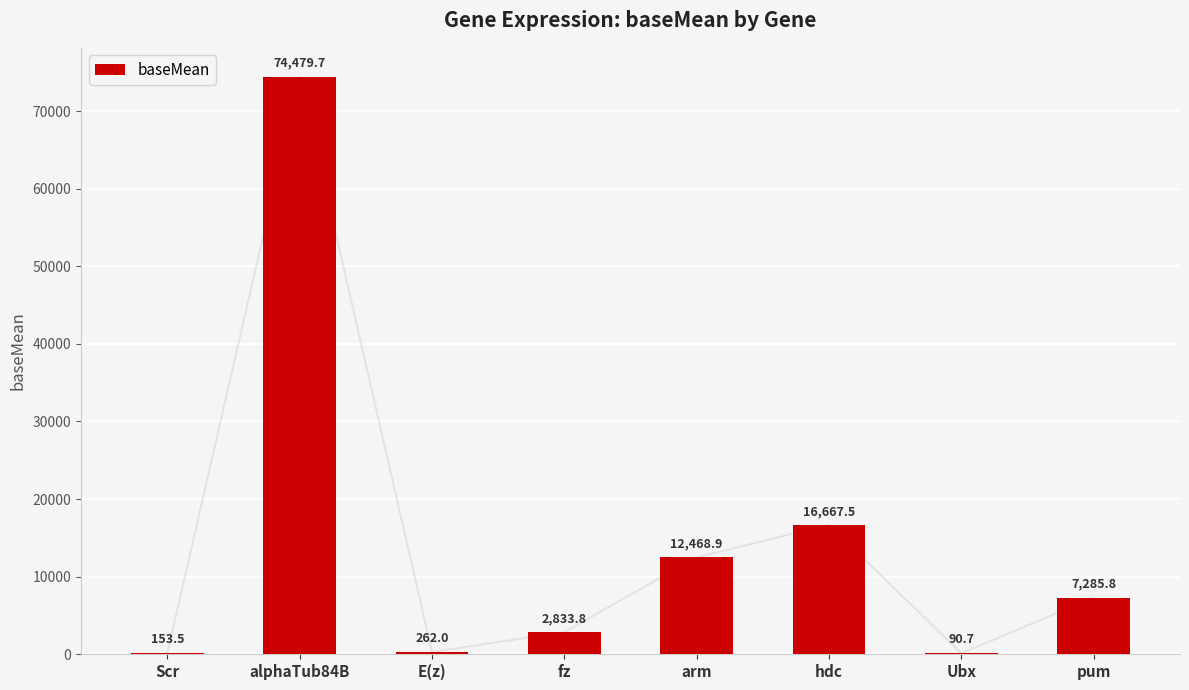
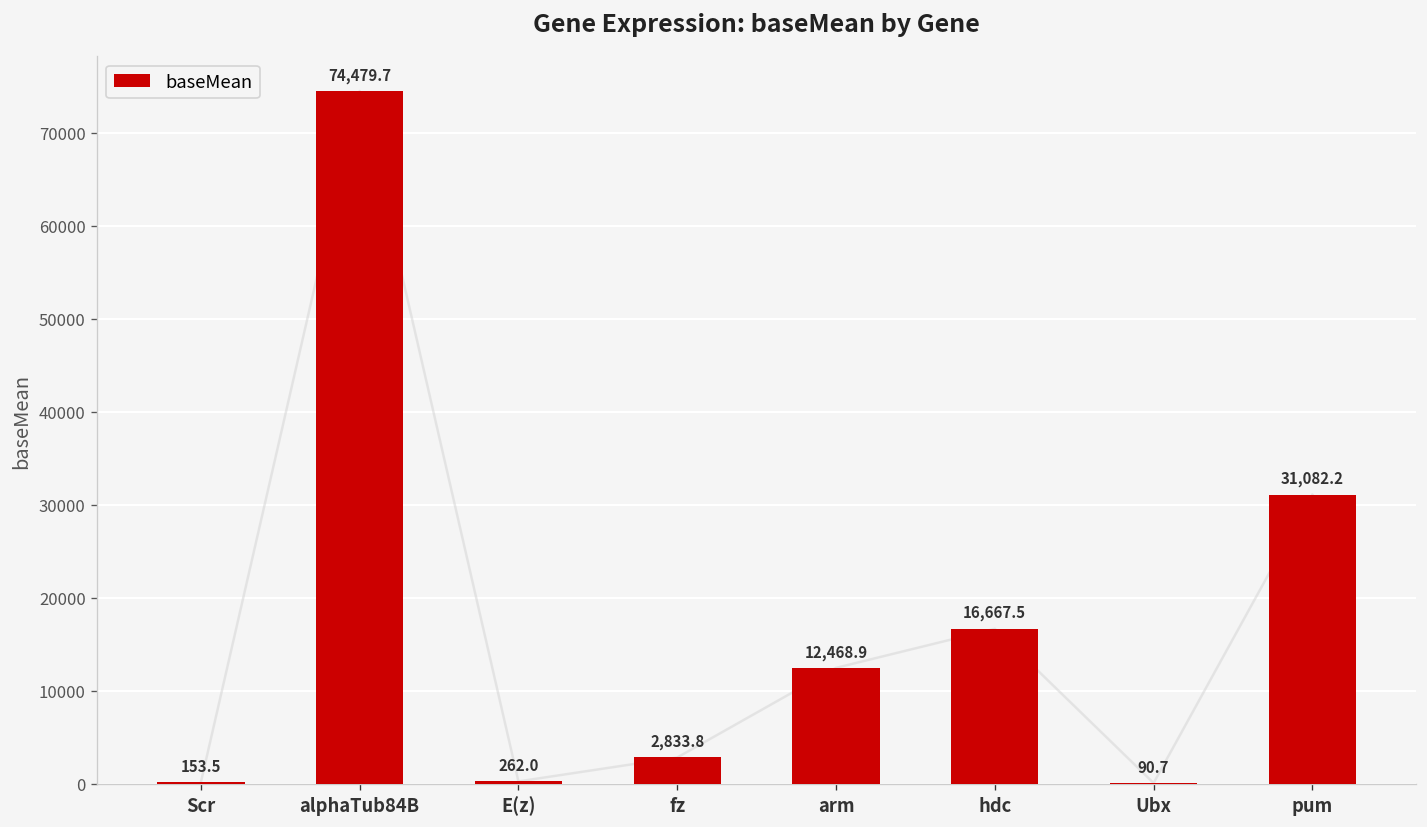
pum: 7,285.8 -> 31,082.2
